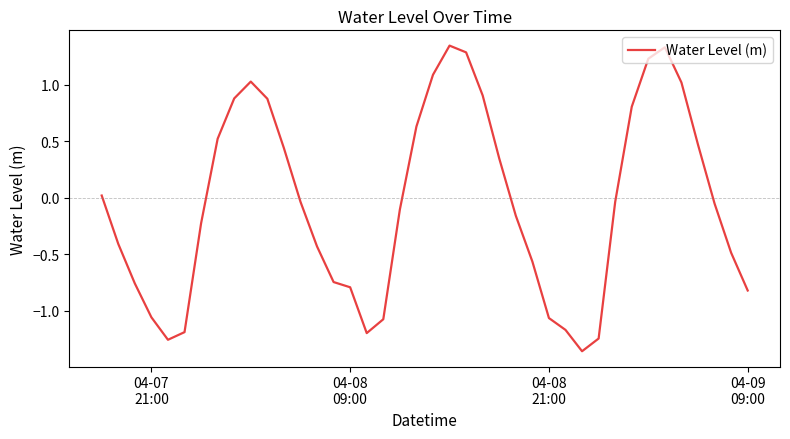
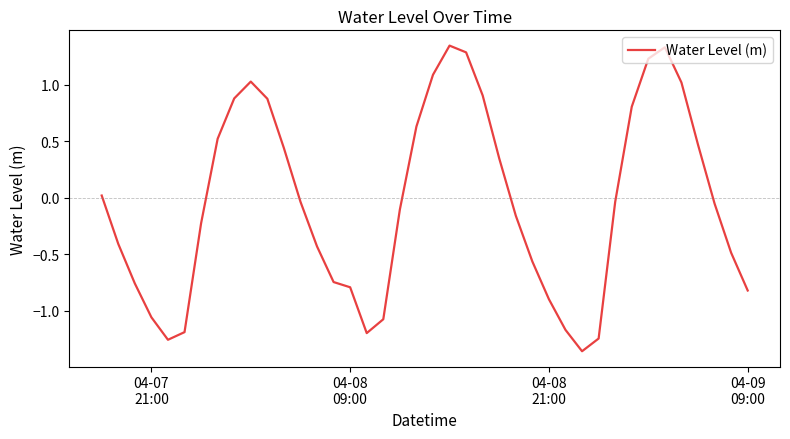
04-08 21:00: -1.06 -> -0.90
